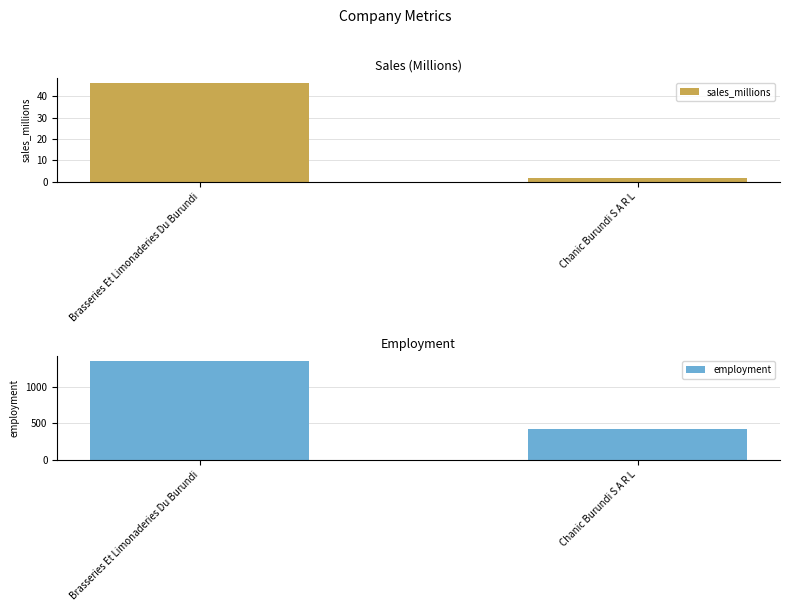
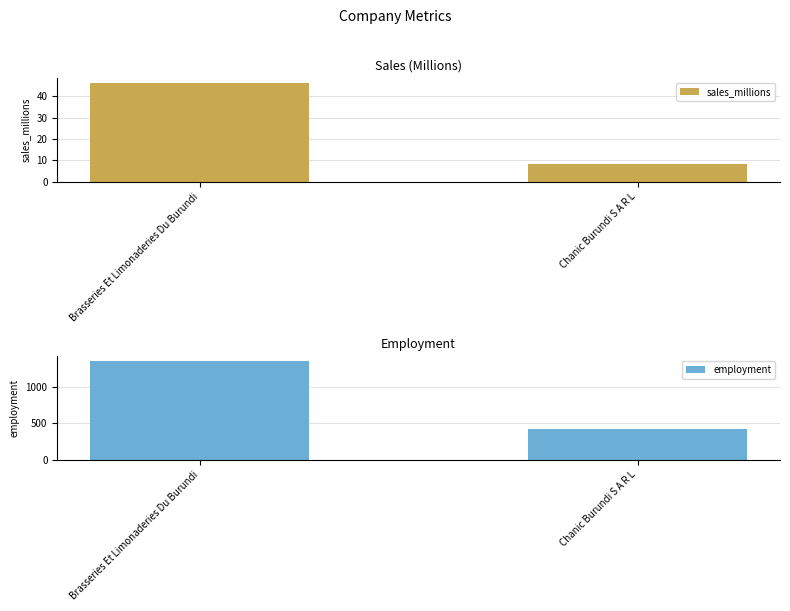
Sales (Millions), Chanic Burundi S A R L: 2 -> 8
